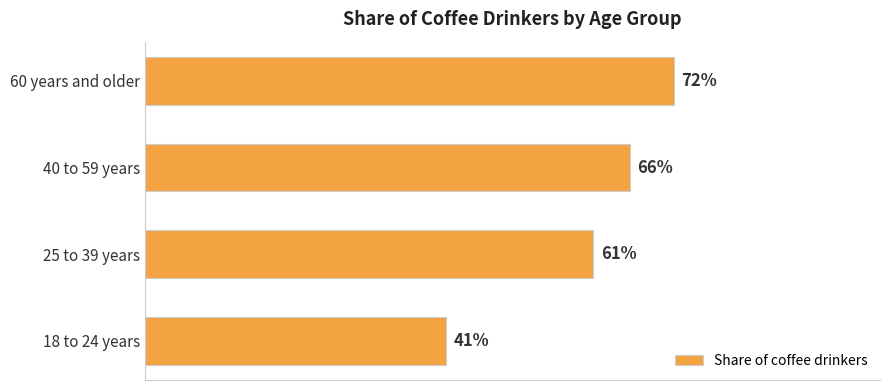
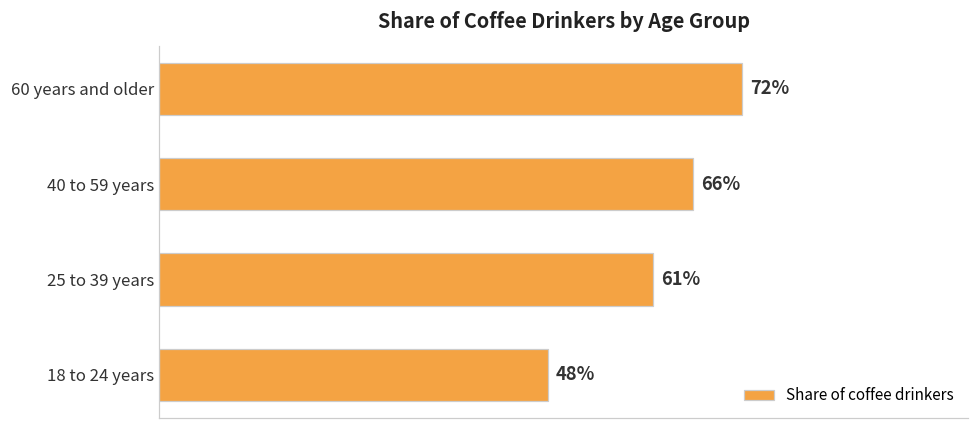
18 to 24 years: 41% -> 48%
